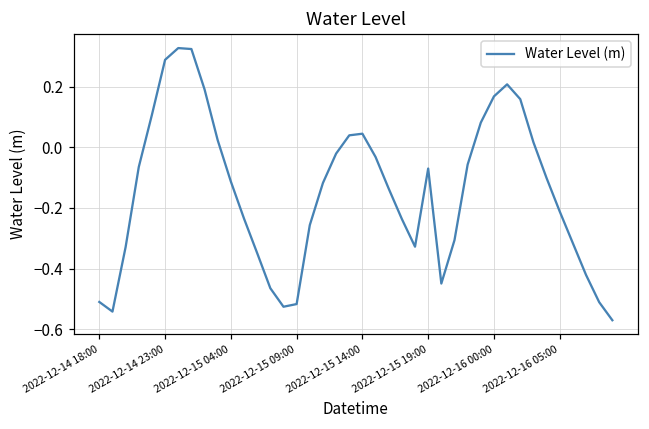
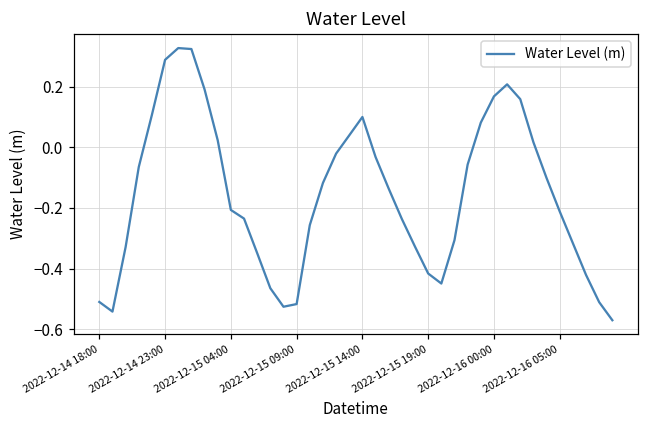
2022-12-15 04:00: -0.11 -> -0.21
2022-12-15 14:00: 0.05 -> 0.10
2022-12-15 19:00: -0.07 -> -0.42
